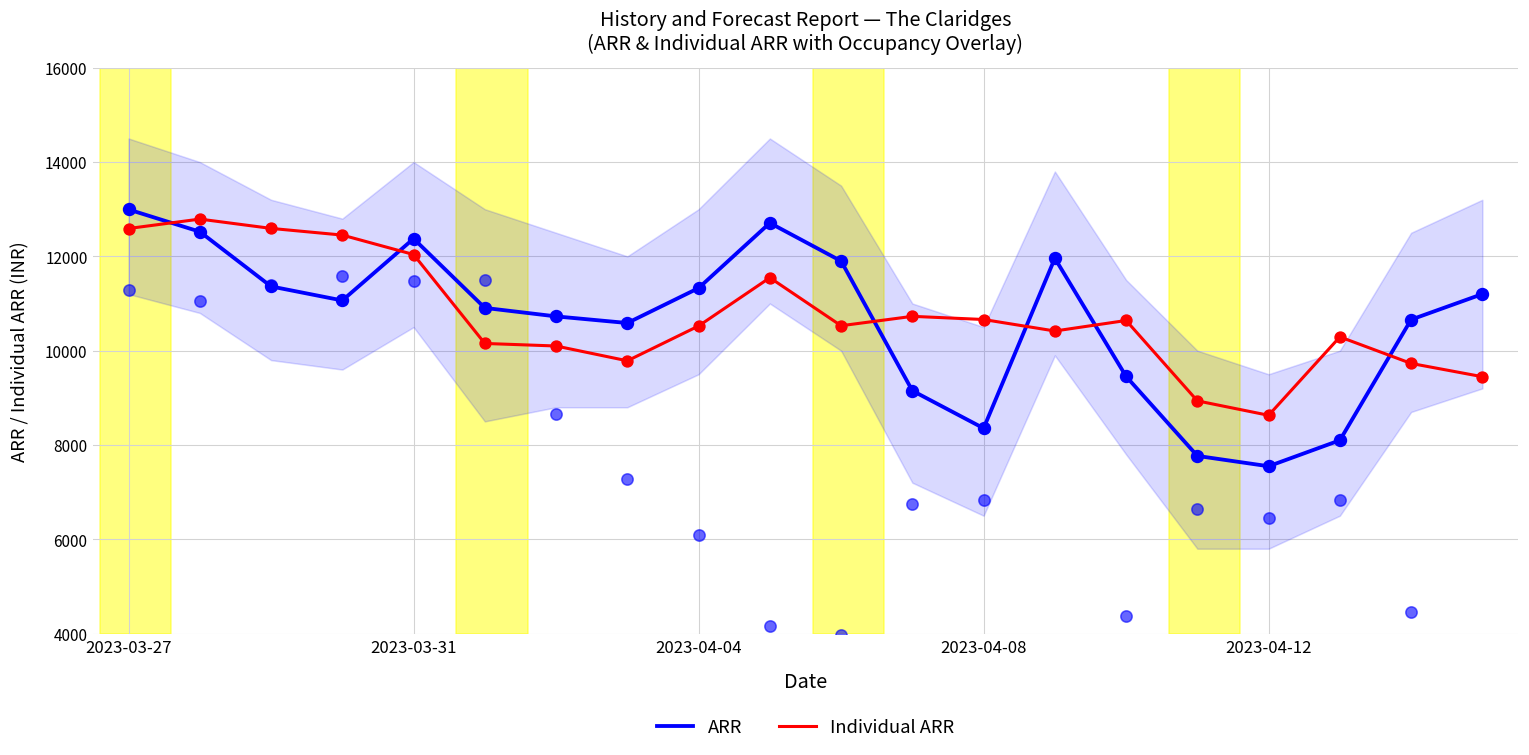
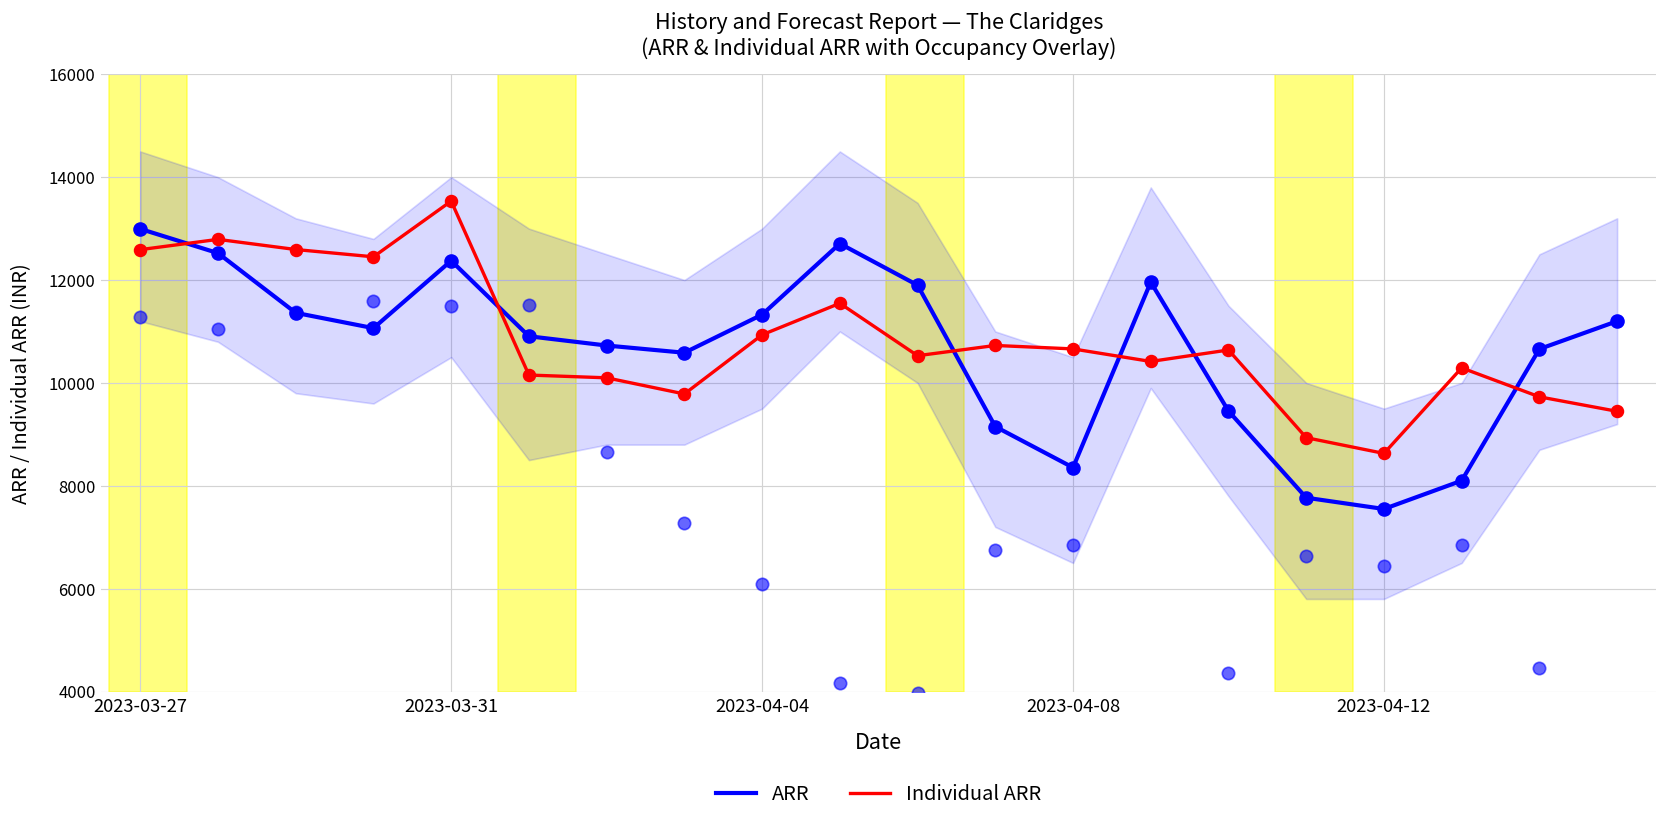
Individual ARR, 2023-03-31: 12000 -> 13500
Individual ARR, 2023-04-04: 10500 -> 10900
